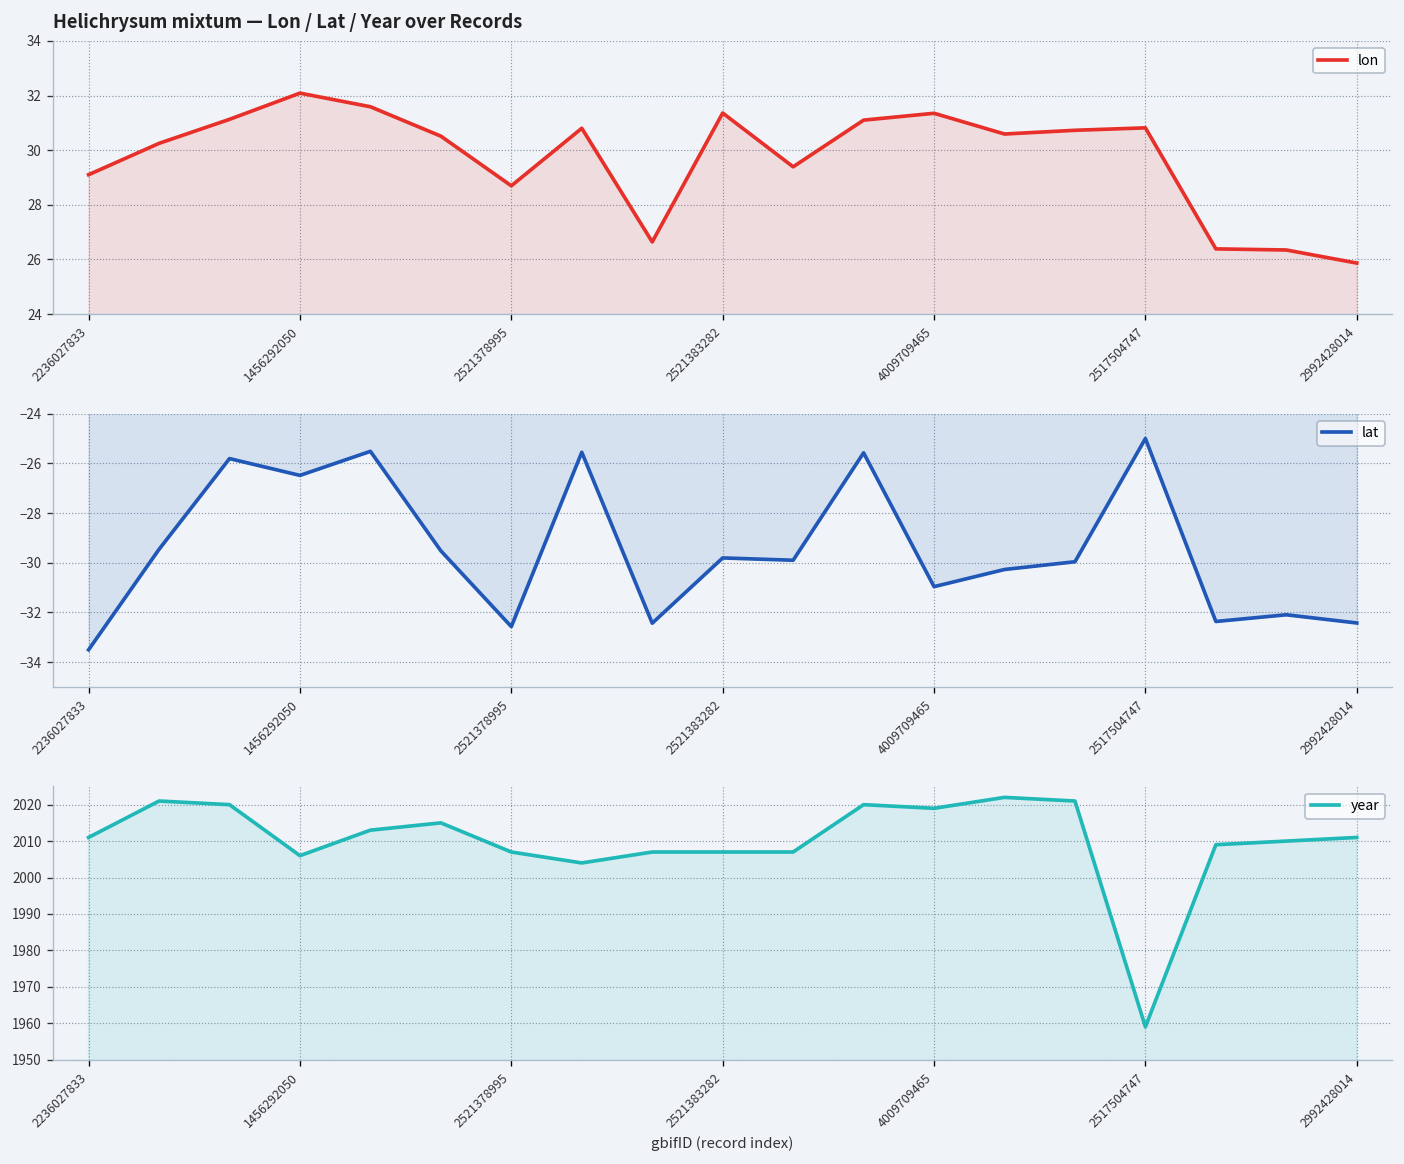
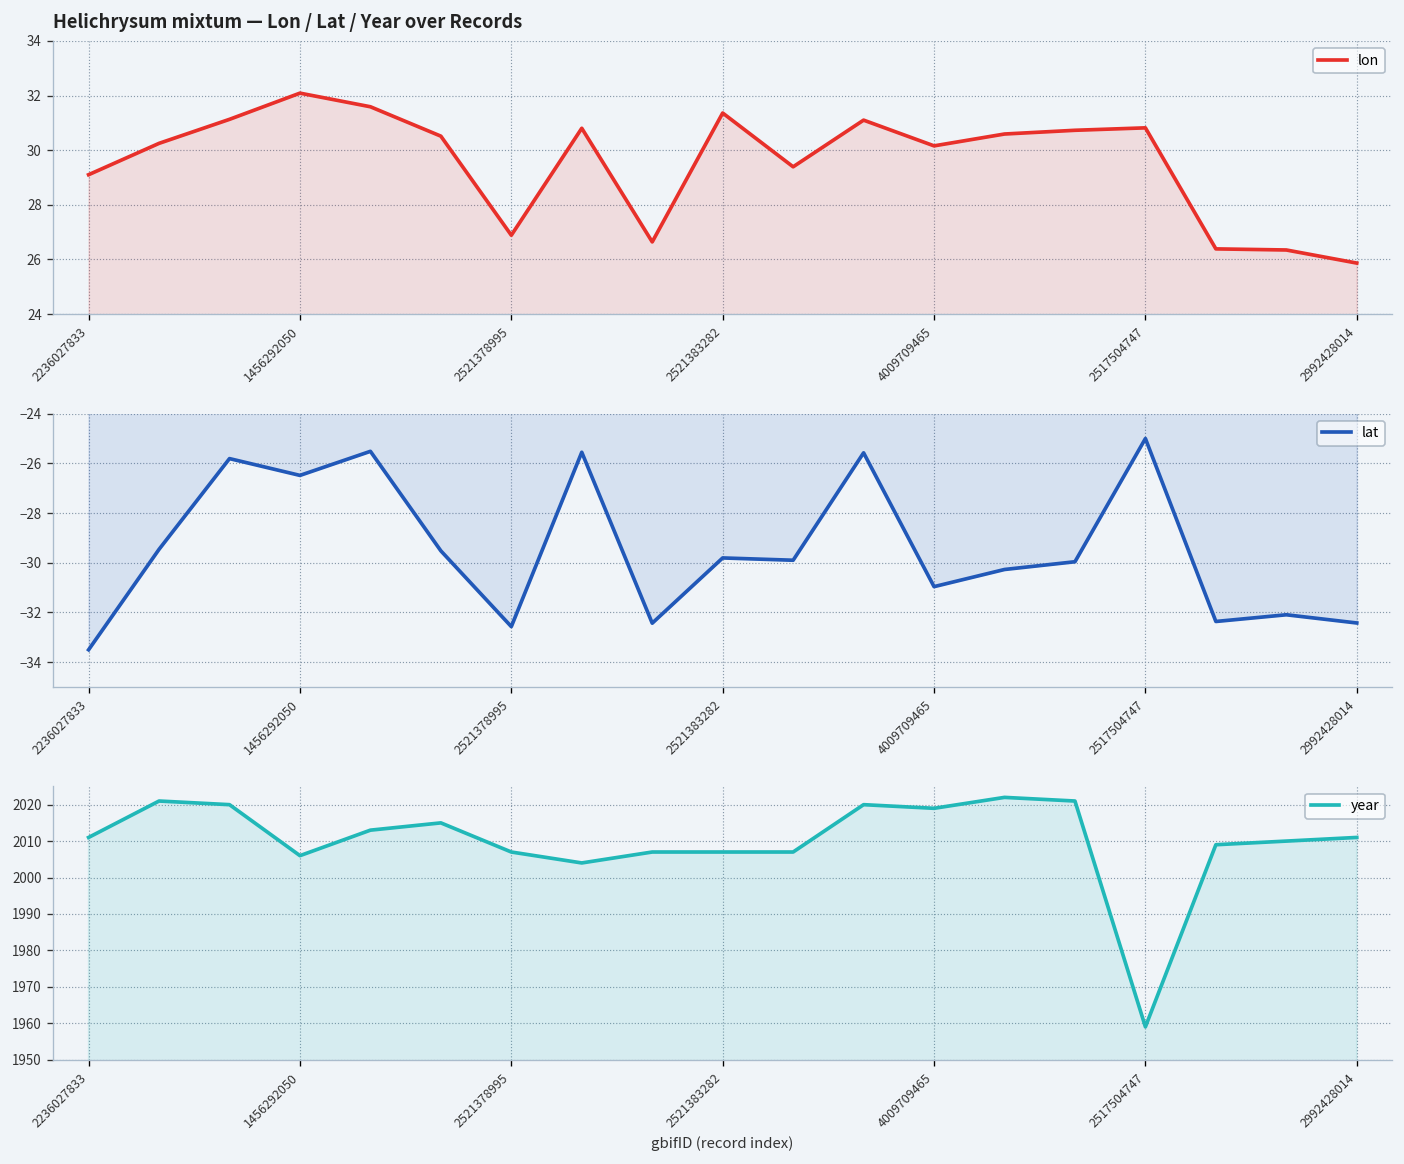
Helichrysum mixtum — Lon / Lat / Year over Records, 2521378995: 28.7 -> 26.9
Helichrysum mixtum — Lon / Lat / Year over Records, 4009709465: 31.4 -> 30.2
